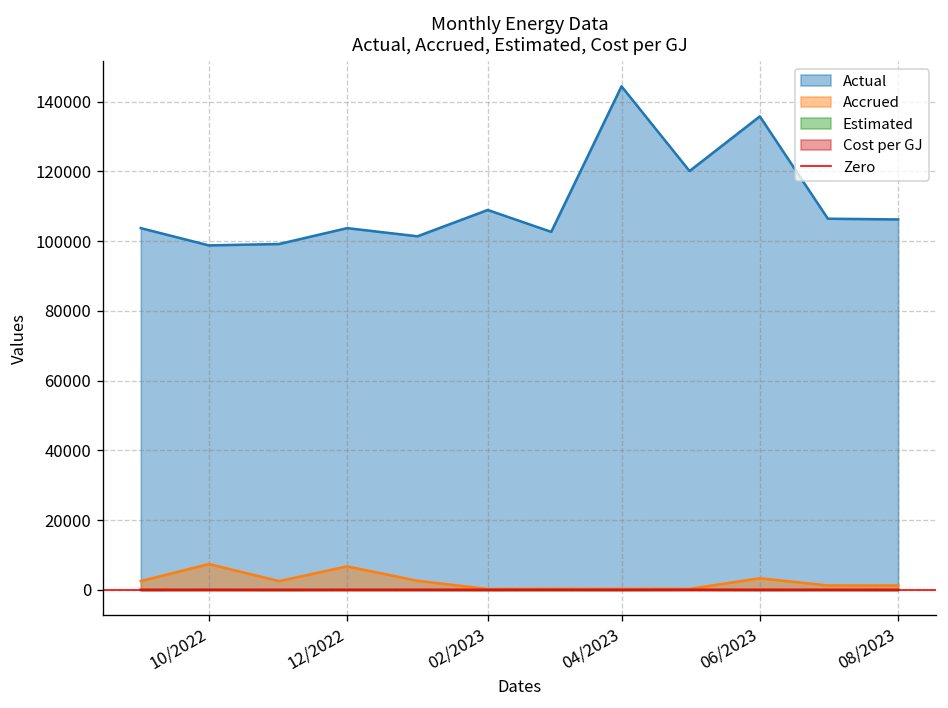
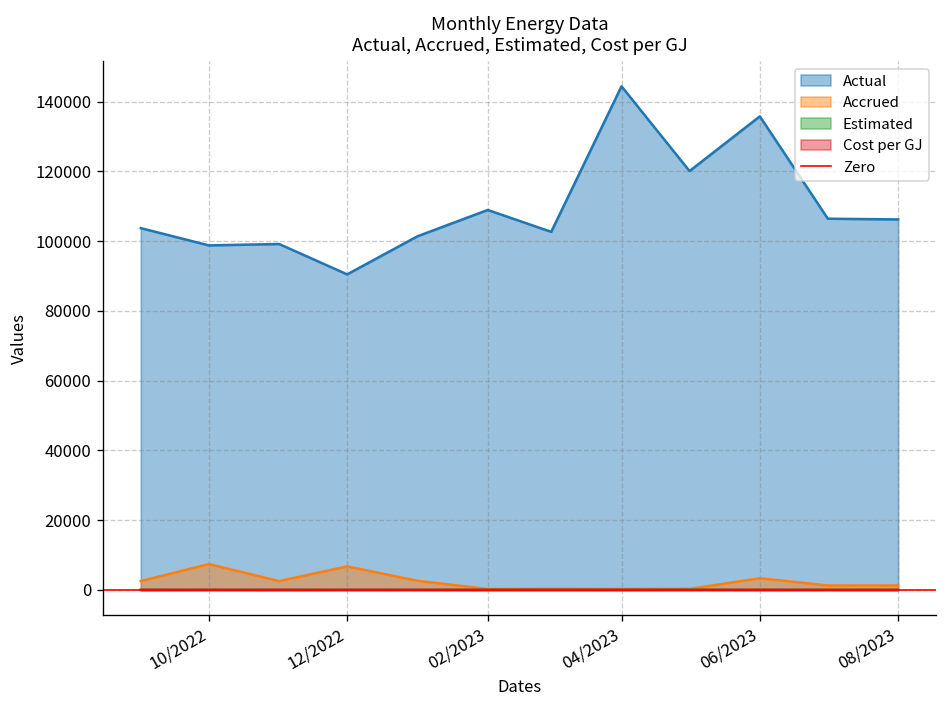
Actual, 12/2022: 104000 -> 90000
